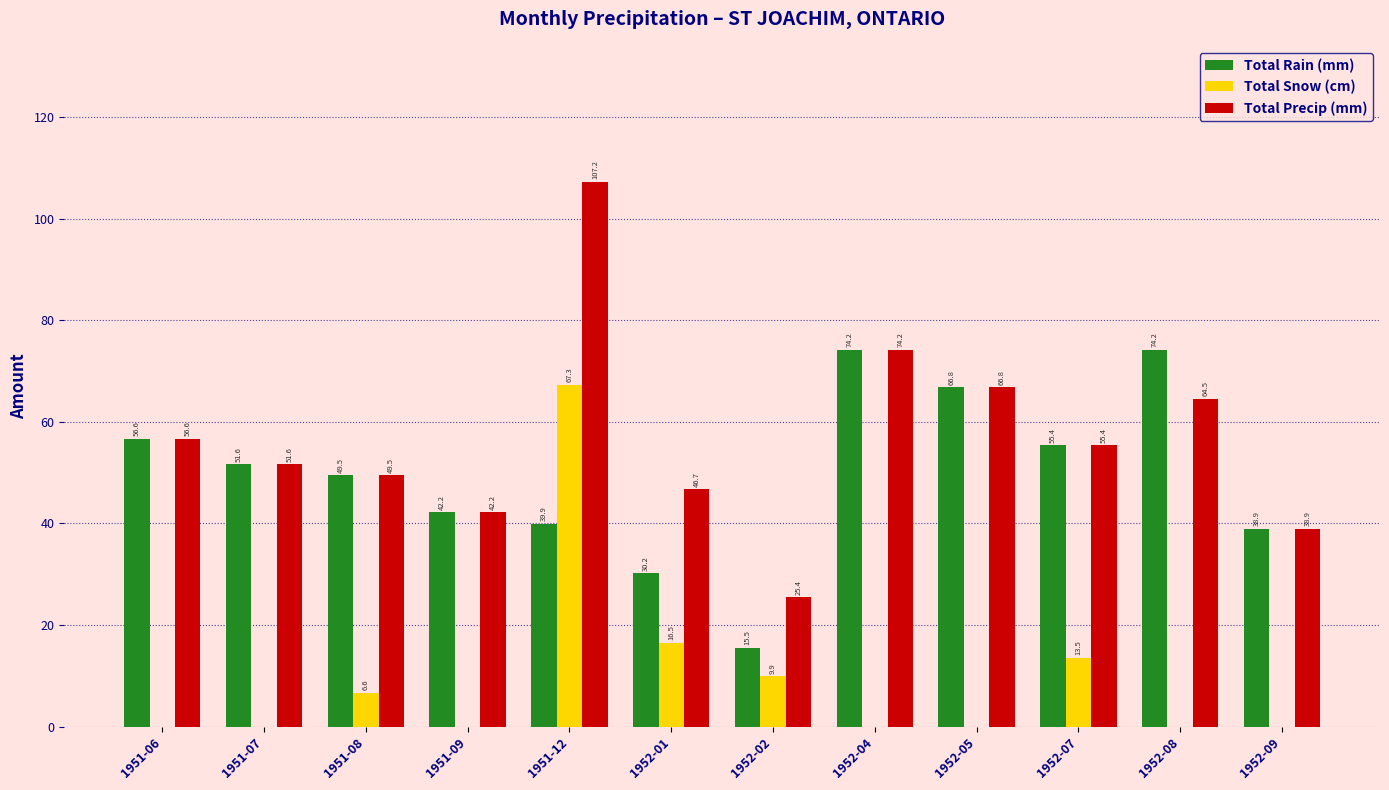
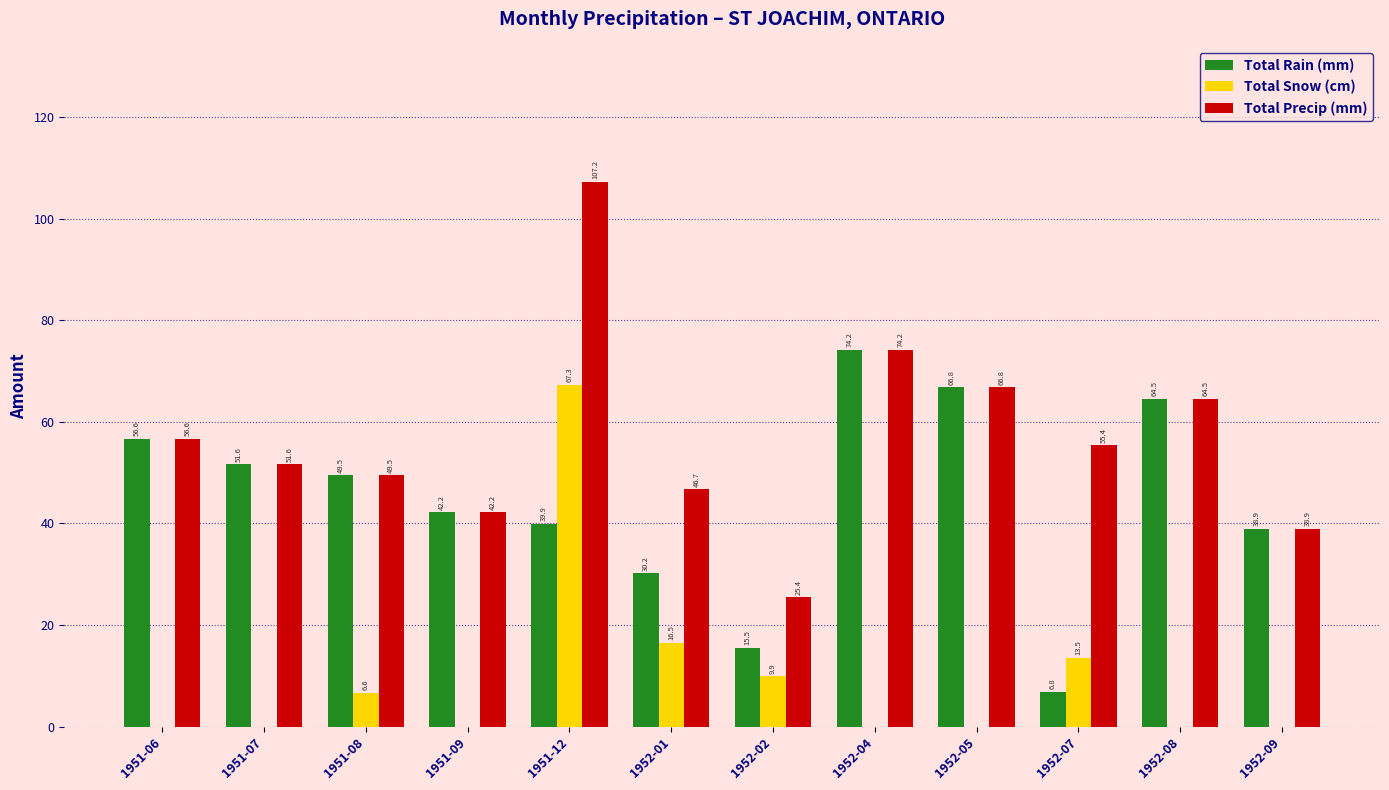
Total Rain (mm), 1952-07: 55.4 -> 6.8
Total Rain (mm), 1952-08: 74.2 -> 64.5
